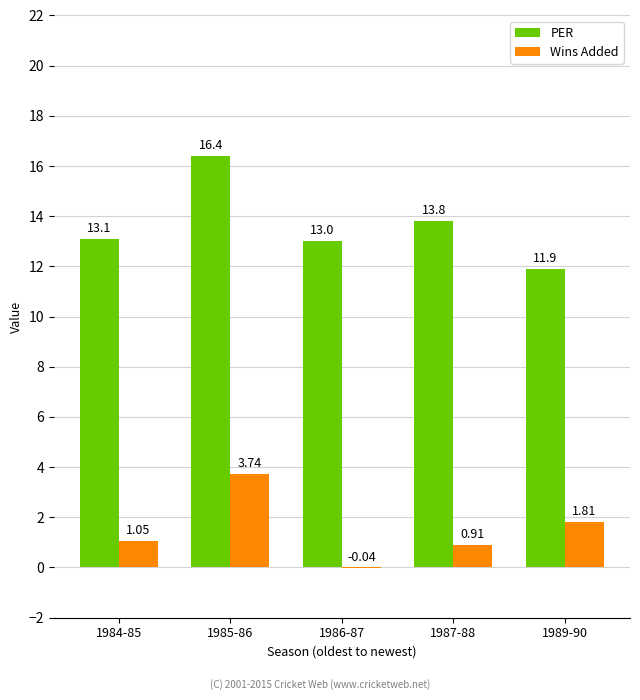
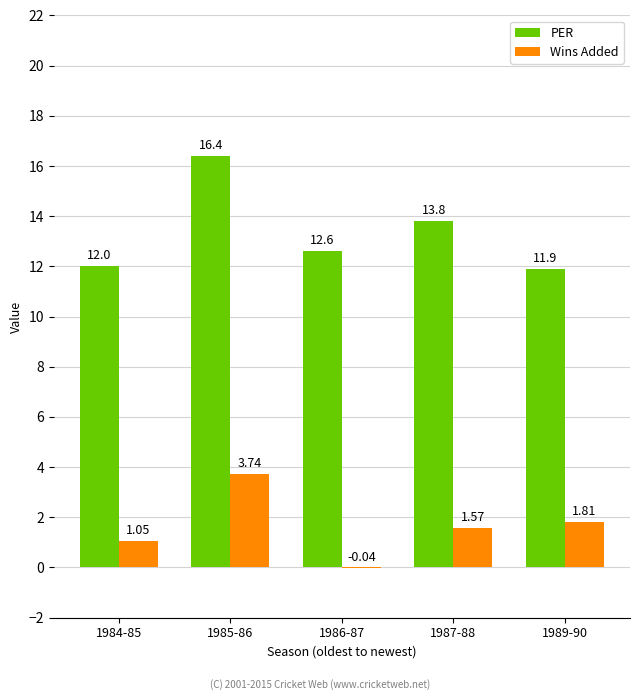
PER, 1984-85: 13.1 -> 12.0
PER, 1986-87: 13.0 -> 12.6
Wins Added, 1987-88: 0.91 -> 1.57
